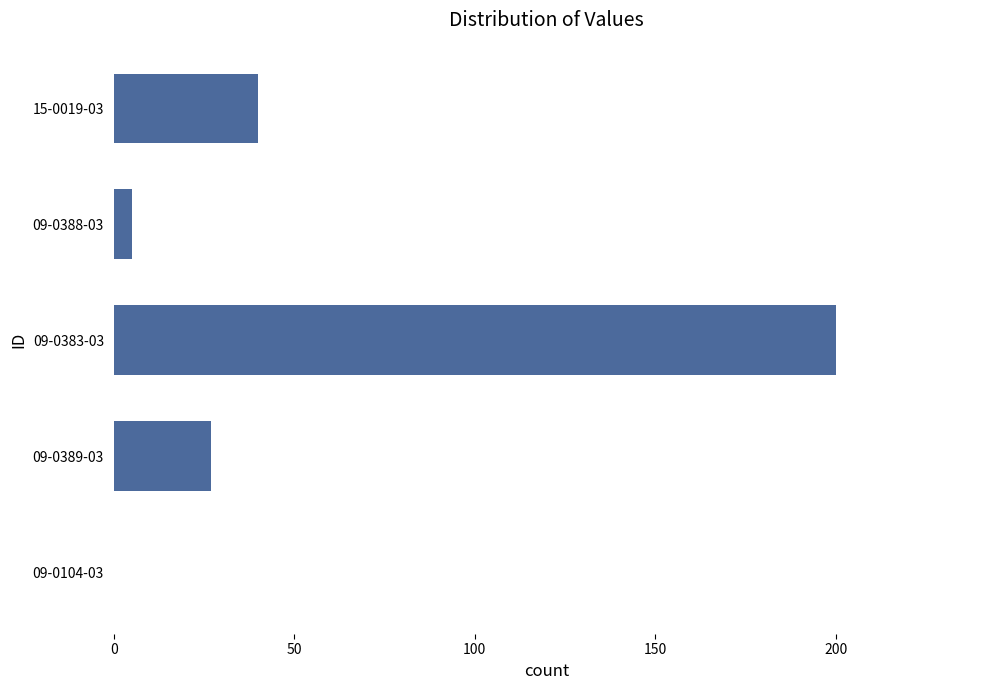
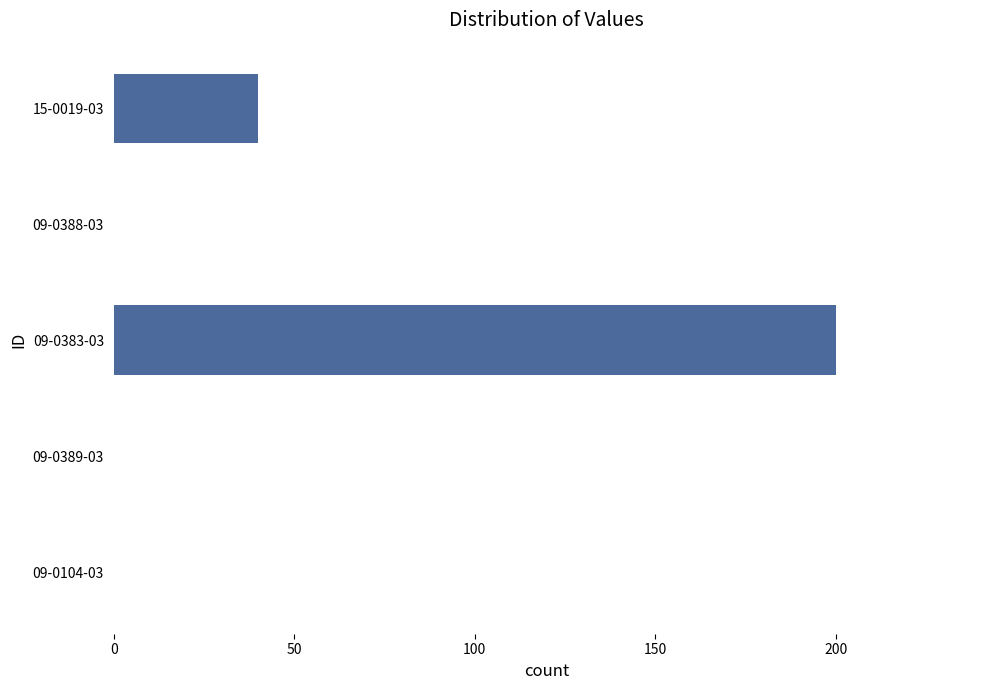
09-0388-03: 5 -> 0
09-0389-03: 27 -> 0
